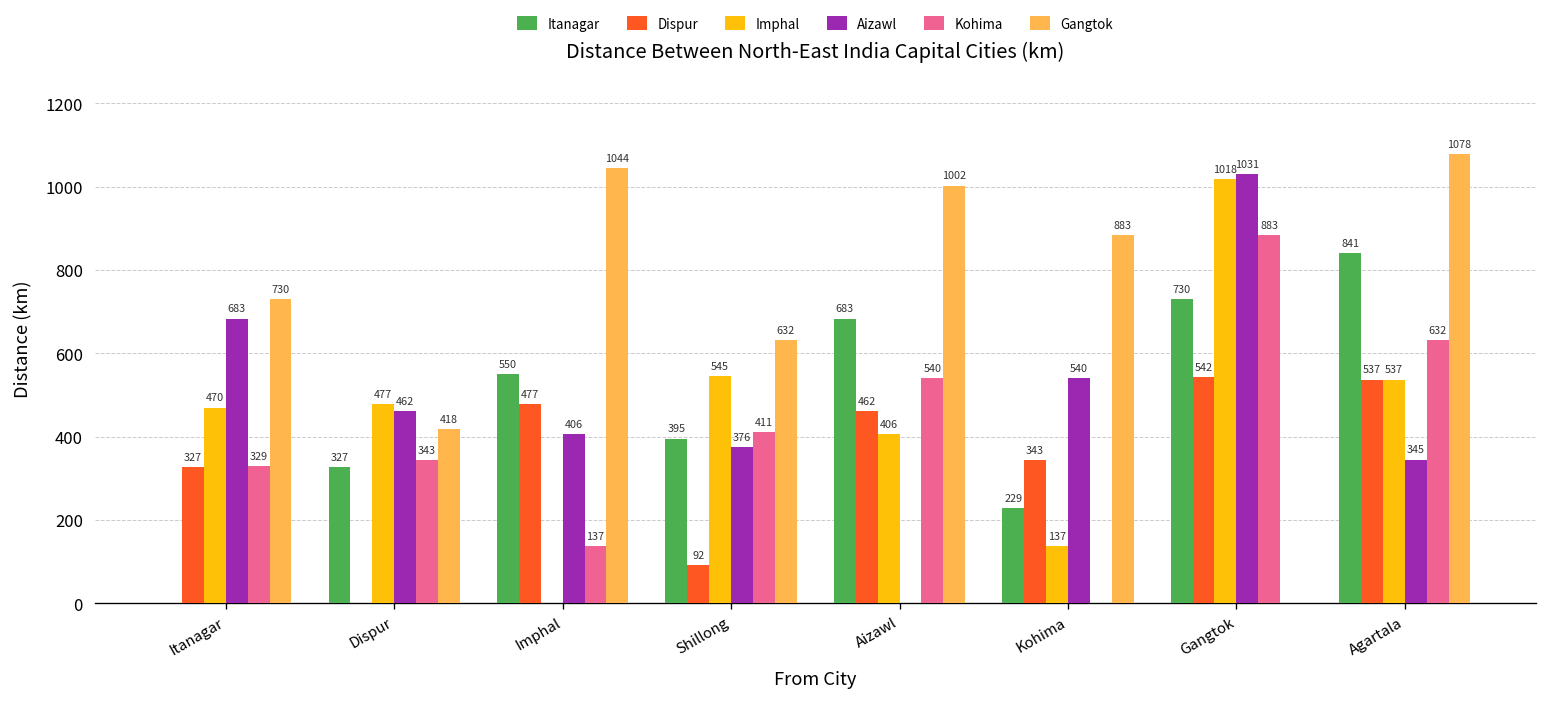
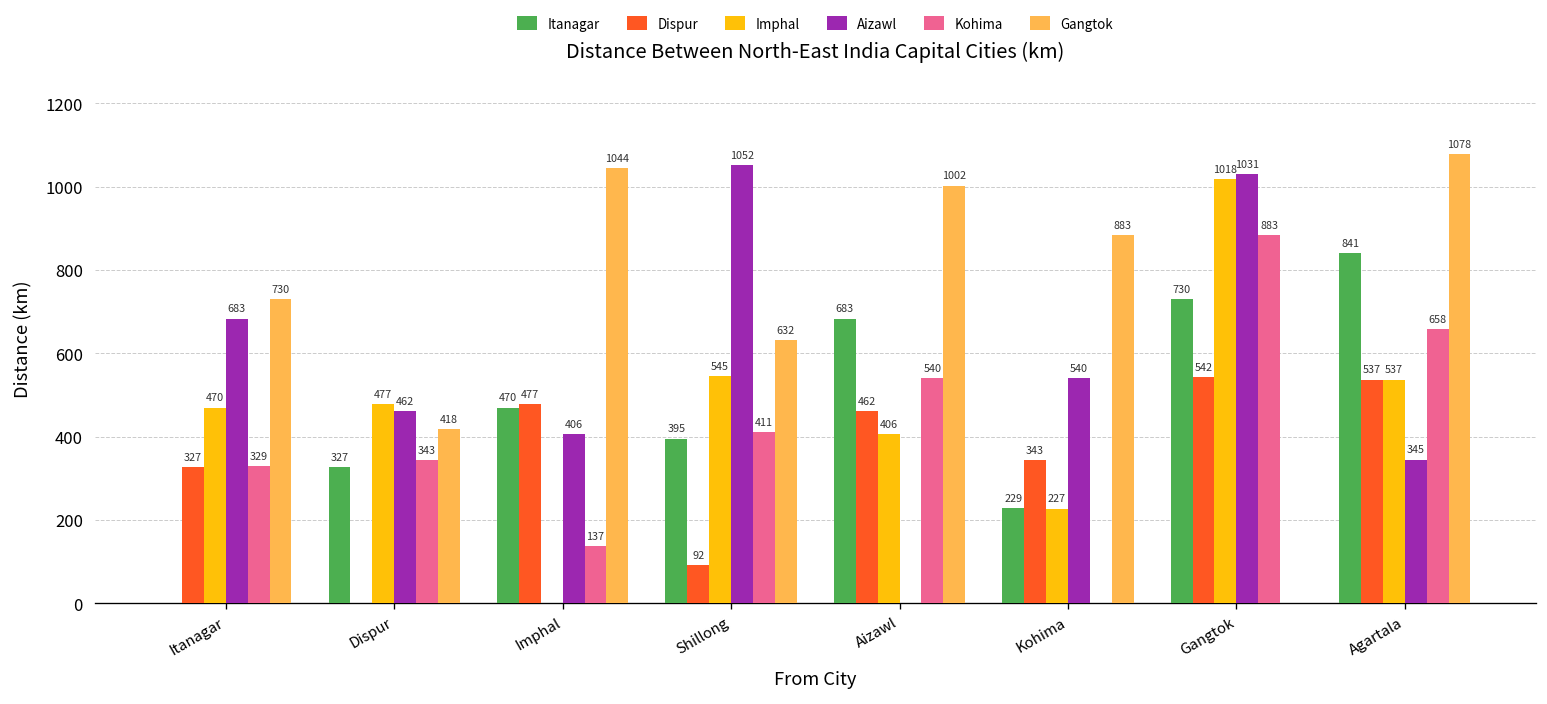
Itanagar, Imphal: 550 -> 470
Aizawl, Shillong: 376 -> 1052
Imphal, Kohima: 137 -> 227
Kohima, Agartala: 632 -> 658
